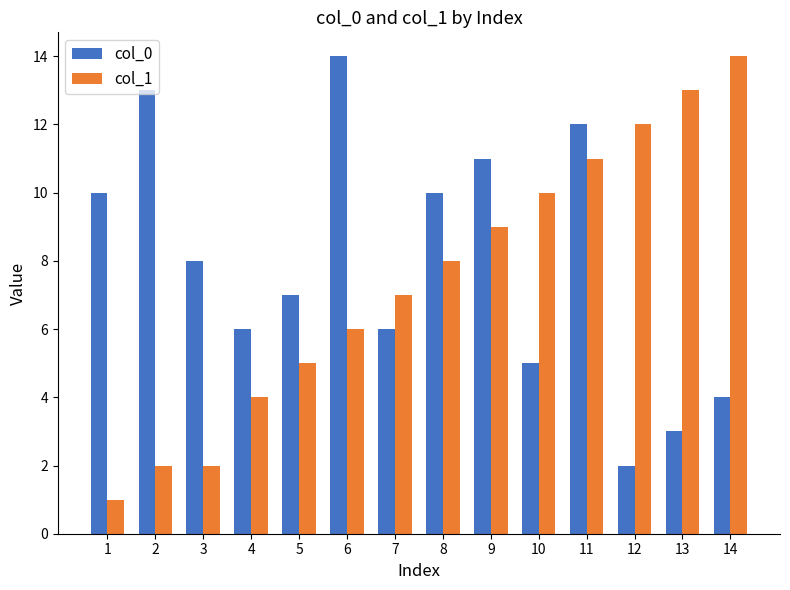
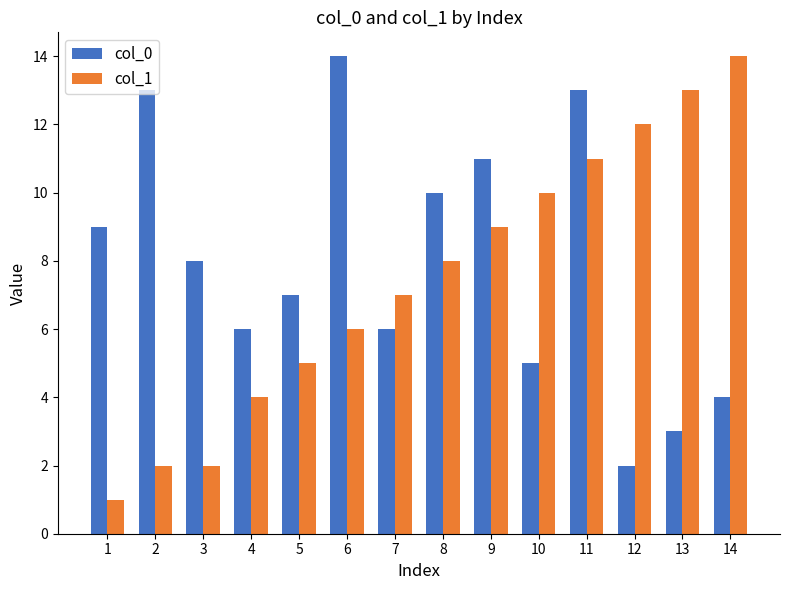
col_0, 1: 10 -> 9
col_0, 11: 12 -> 13
